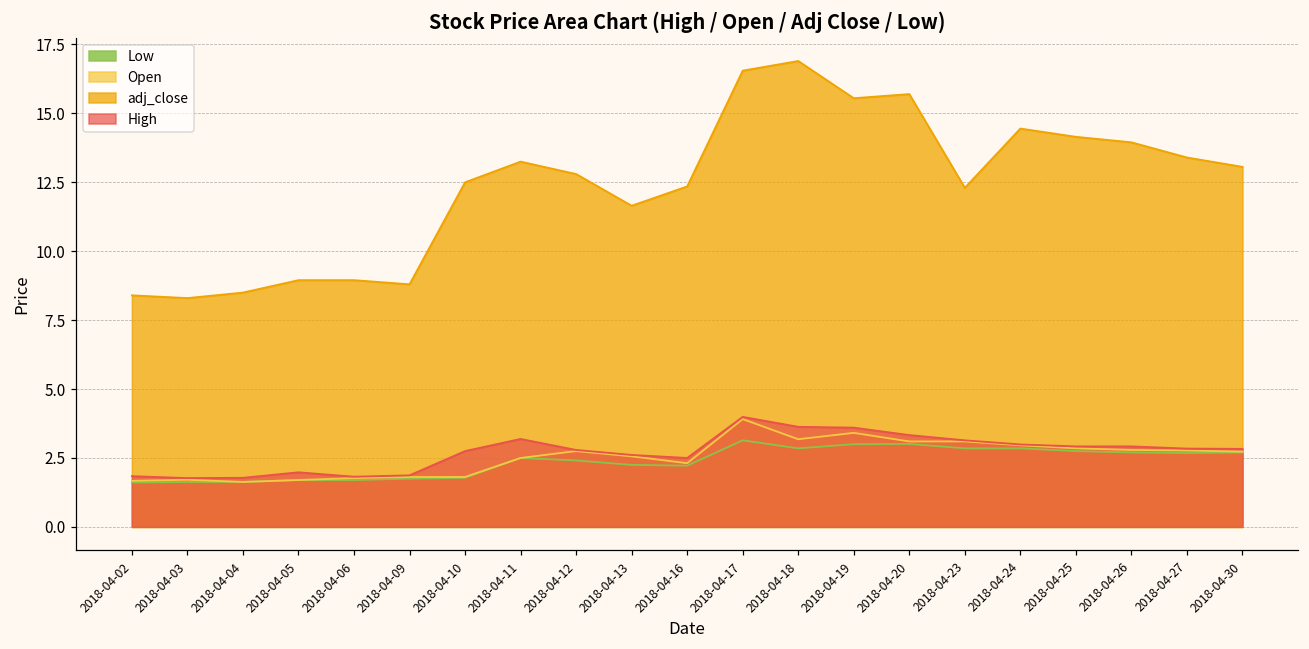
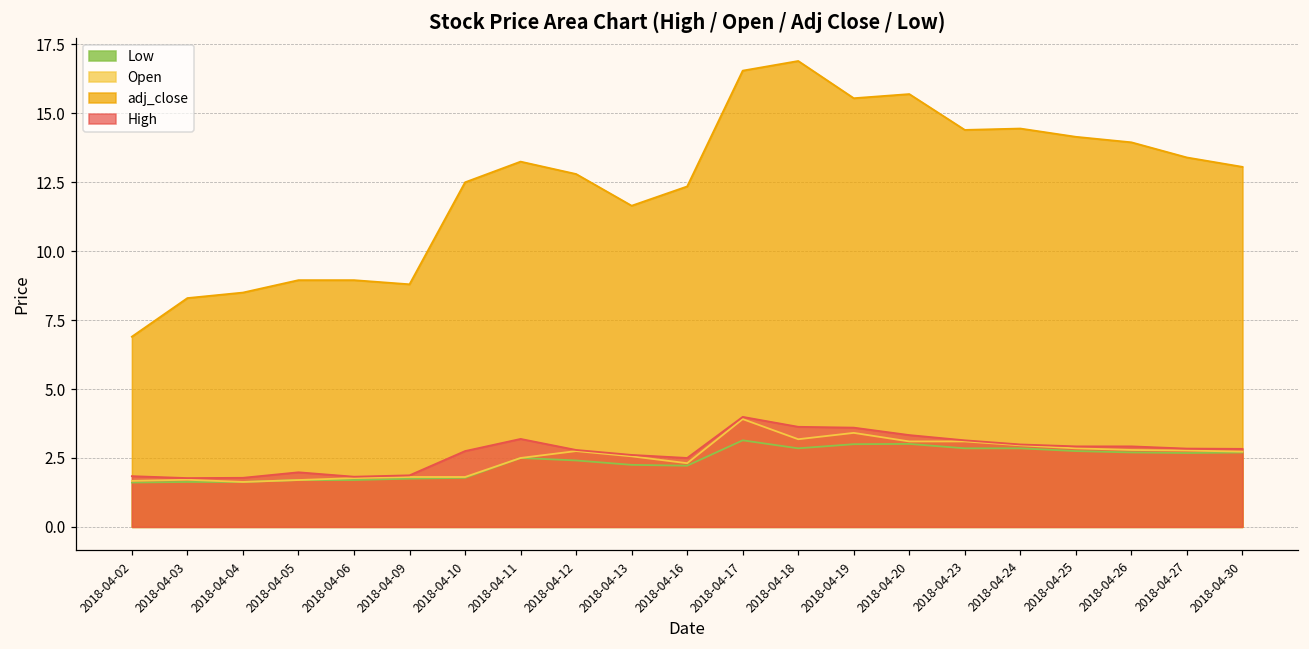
adj_close, 2018-04-02: 8.4 -> 6.9
adj_close, 2018-04-23: 12.3 -> 14.4
